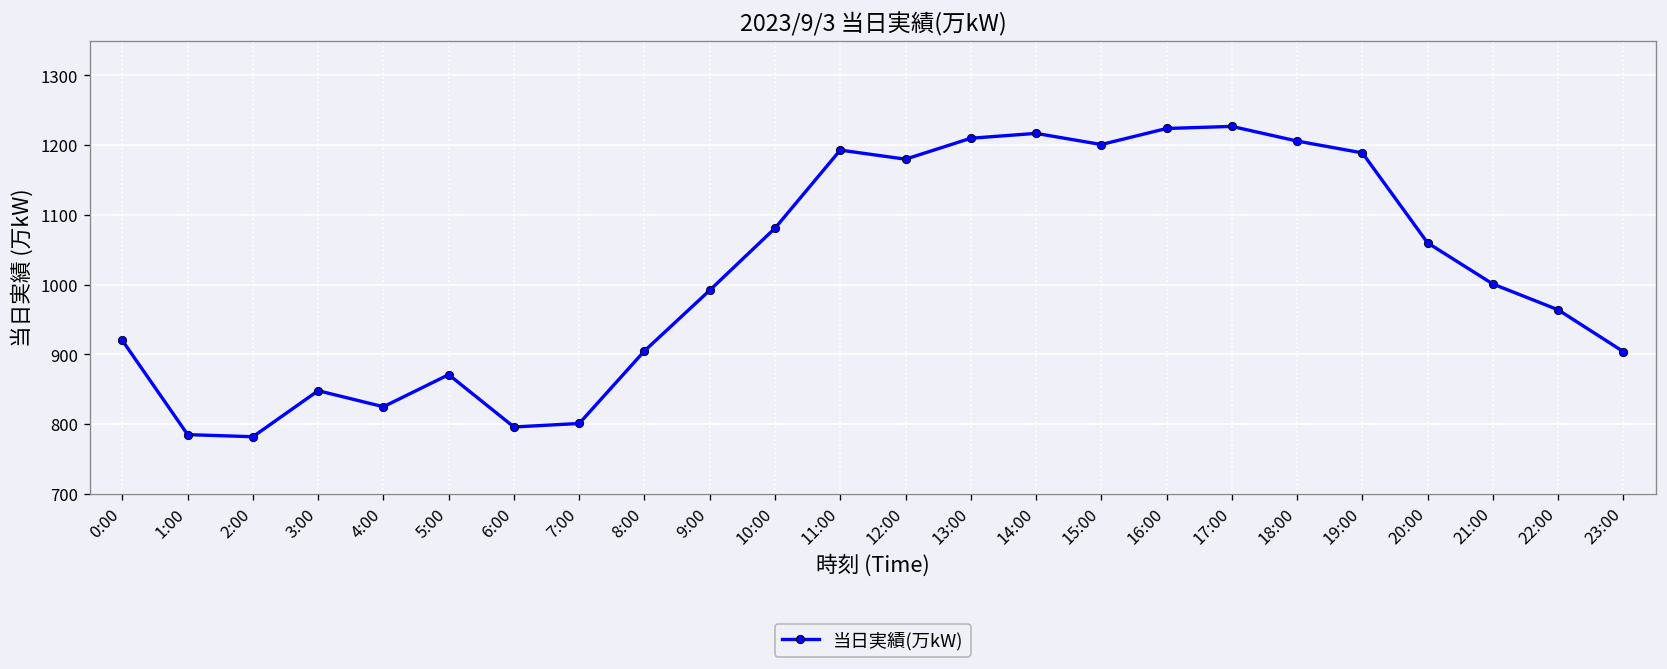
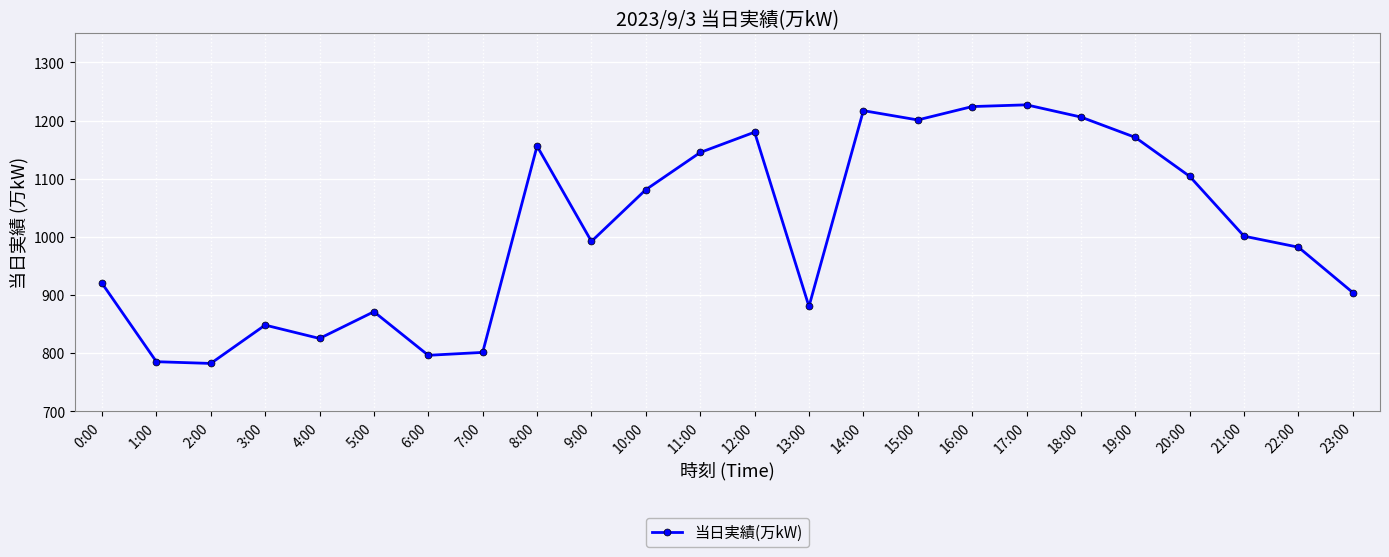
8:00: 910 -> 1160
11:00: 1190 -> 1150
13:00: 1210 -> 880
19:00: 1190 -> 1170
20:00: 1060 -> 1100
22:00: 960 -> 980
